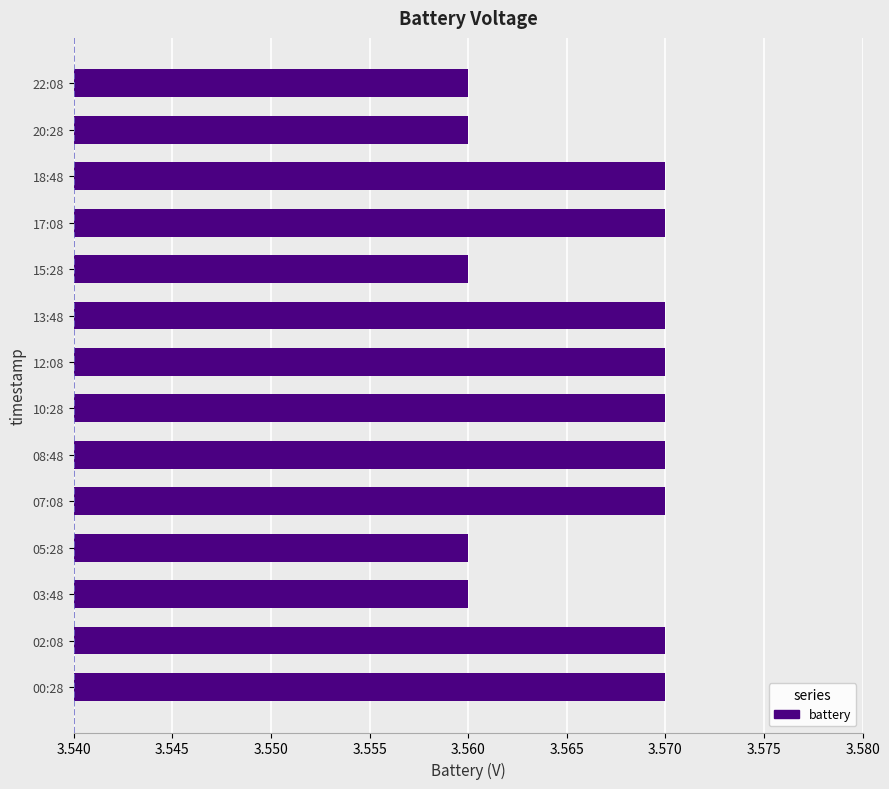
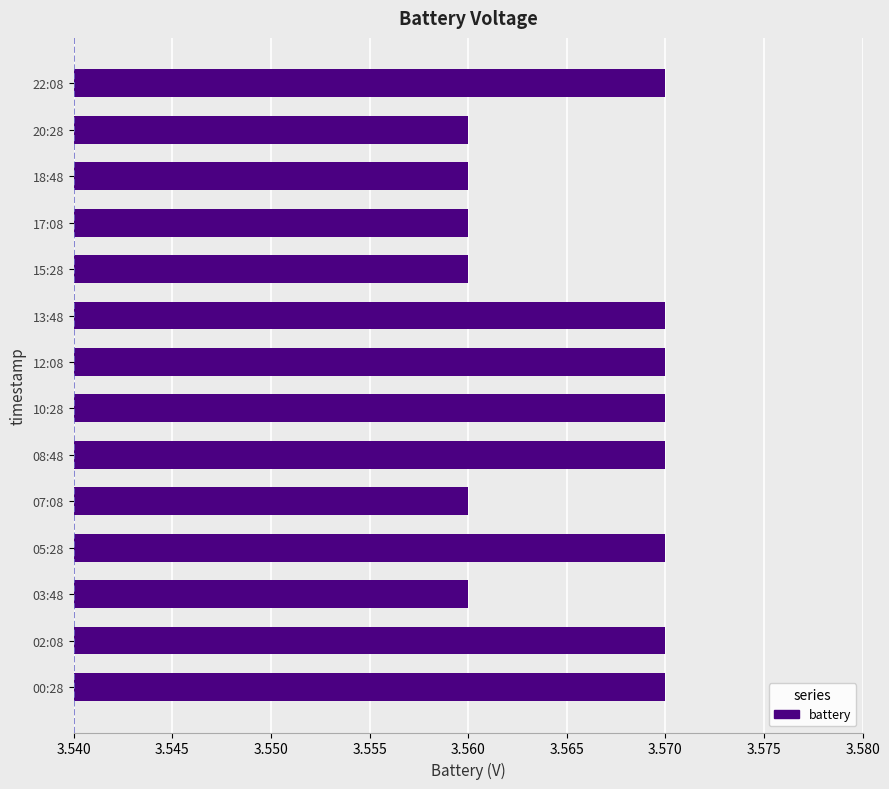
22:08: 3.56 -> 3.57
18:48: 3.57 -> 3.56
17:08: 3.57 -> 3.56
07:08: 3.57 -> 3.56
05:28: 3.56 -> 3.57
